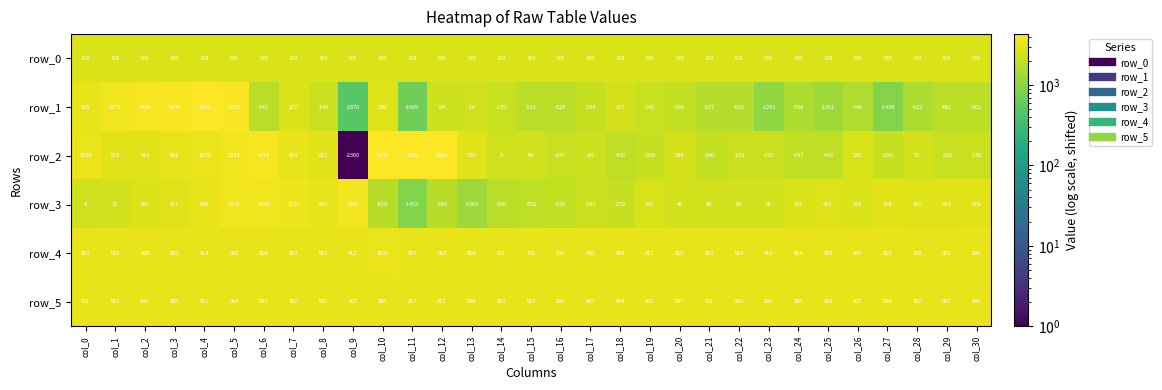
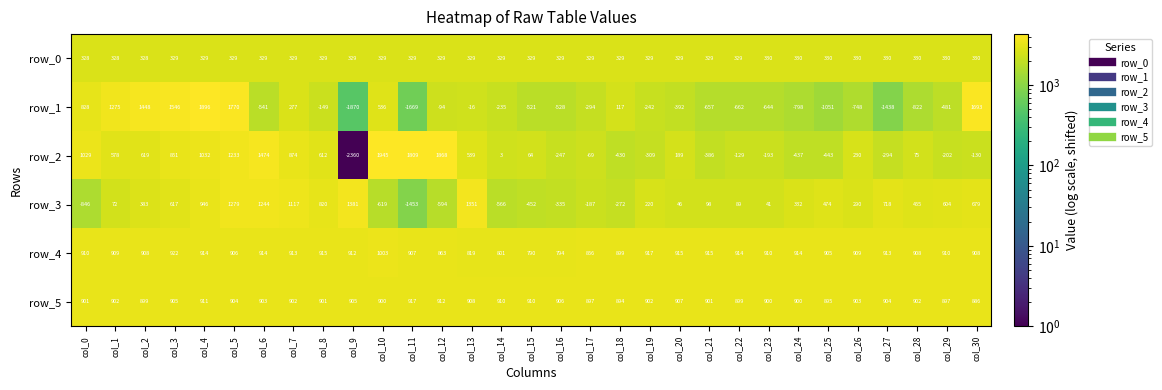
row_1, col_23: -1292 -> -644
row_1, col_30: -501 -> 1693
row_3, col_0: 4 -> -846
row_3, col_13: -1083 -> 1351
